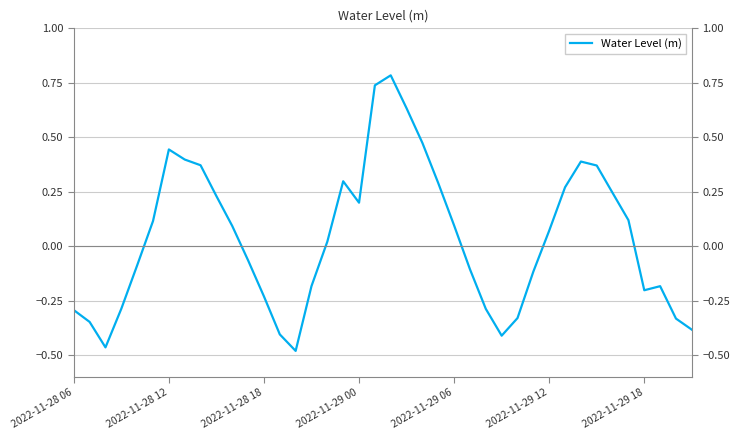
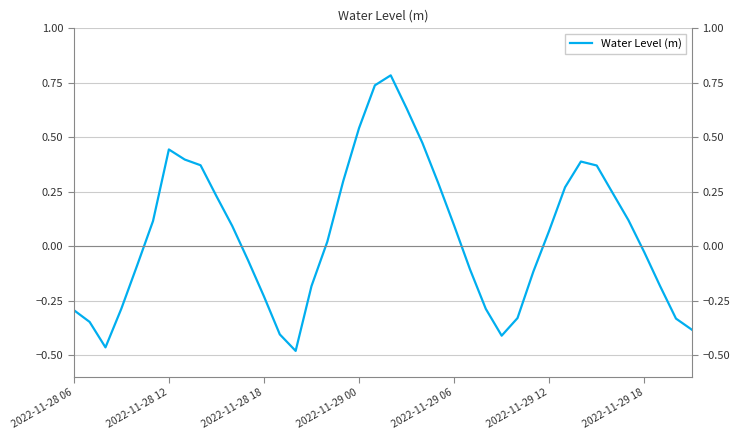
2022-11-29 00: 0.20 -> 0.54
2022-11-29 18: -0.20 -> -0.03
